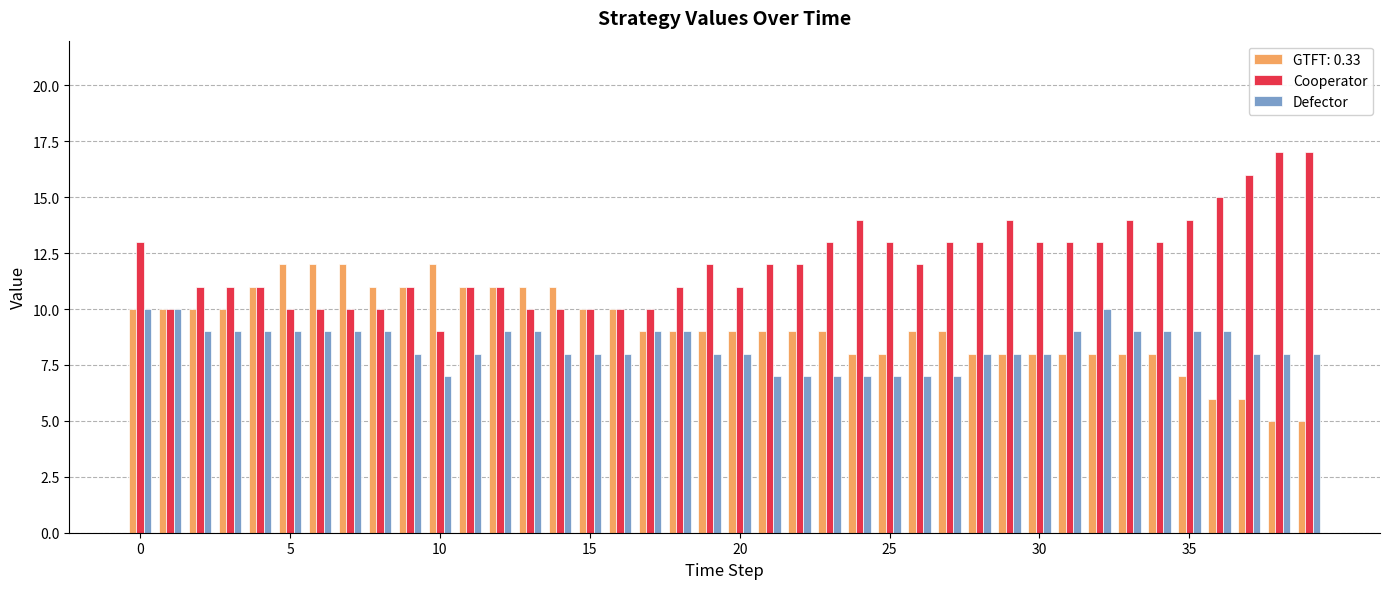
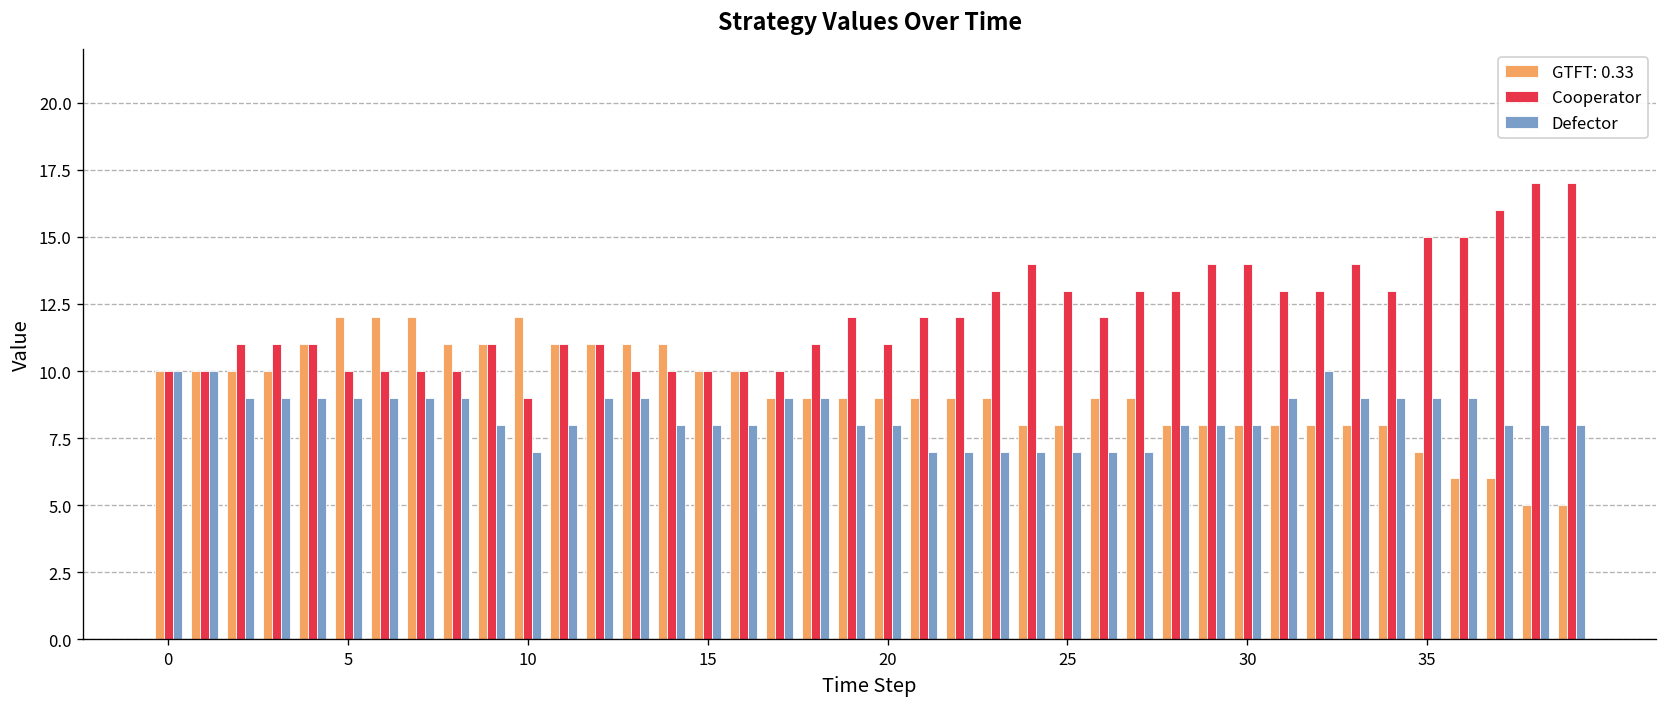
Cooperator, 0: 13 -> 10
Cooperator, 30: 13 -> 14
Cooperator, 35: 14 -> 15
